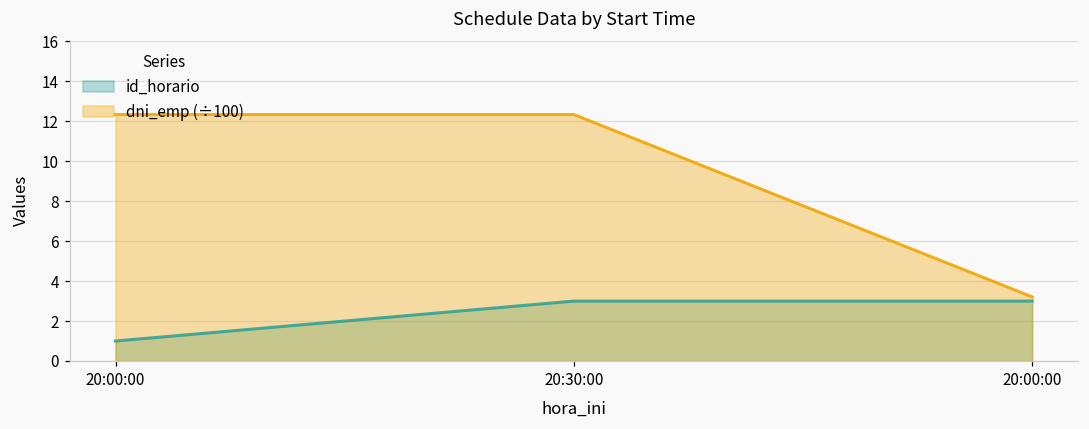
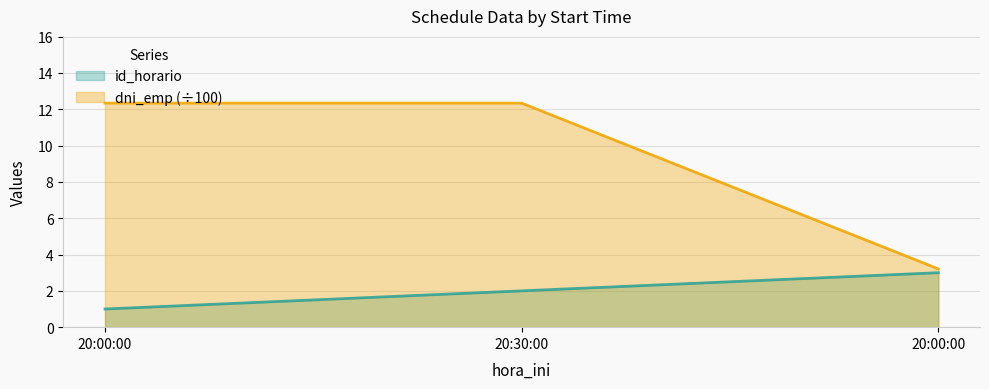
id_horario, 20:30:00: 3 -> 2
